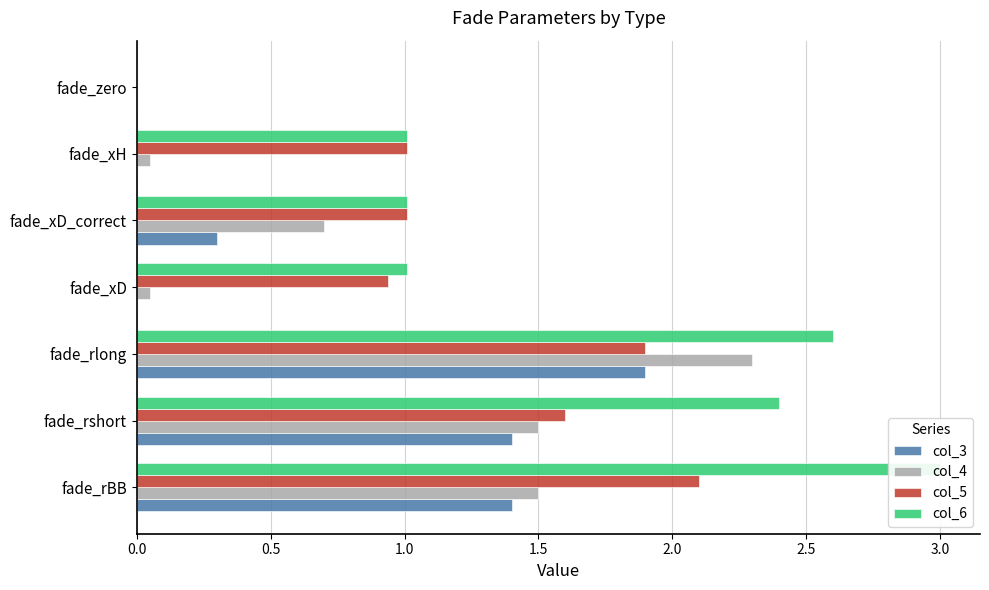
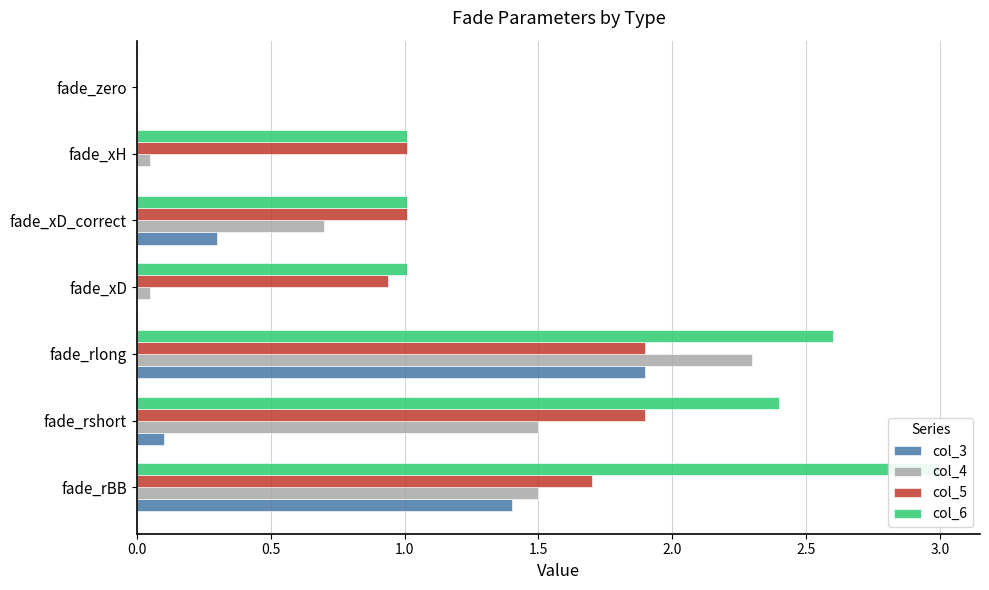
col_5, fade_rshort: 1.6 -> 1.9
col_3, fade_rshort: 1.4 -> 0.1
col_5, fade_rBB: 2.1 -> 1.7
